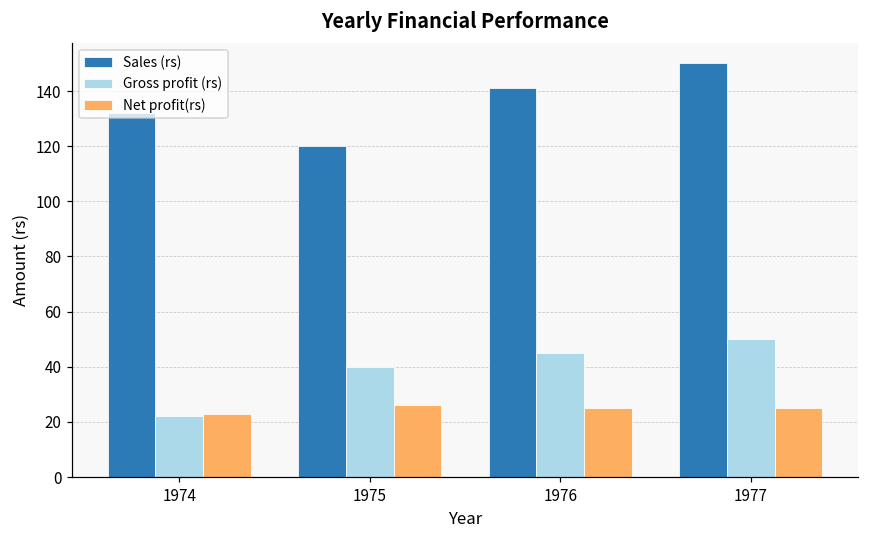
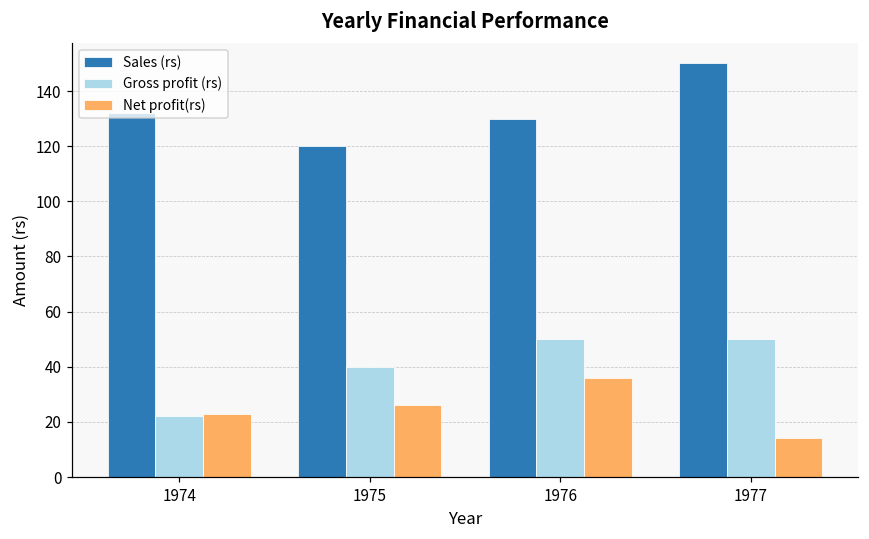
Sales (rs), 1976: 141 -> 130
Gross profit (rs), 1976: 45 -> 50
Net profit(rs), 1976: 25 -> 36
Net profit(rs), 1977: 25 -> 14
